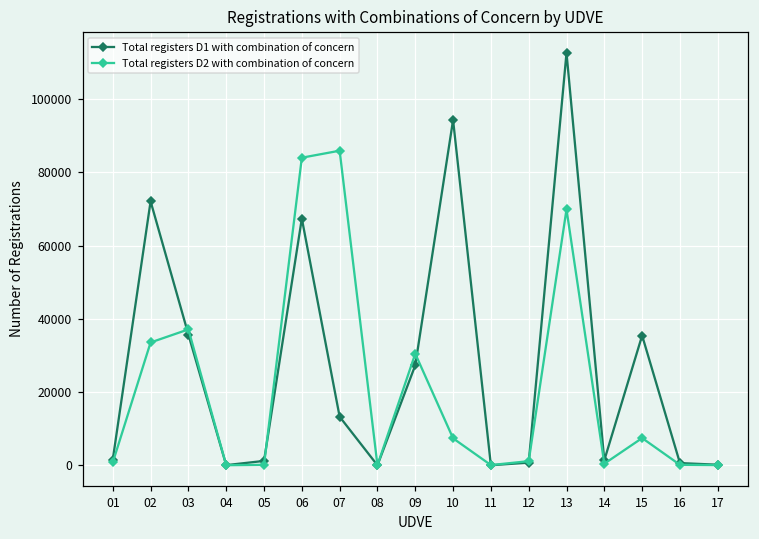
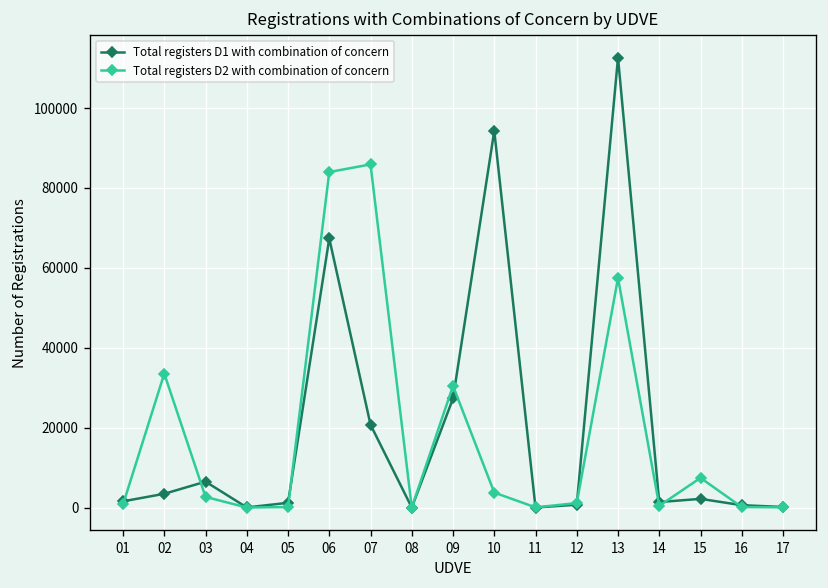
Total registers D1 with combination of concern, 02: 72000 -> 3000
Total registers D1 with combination of concern, 03: 36000 -> 6000
Total registers D2 with combination of concern, 03: 37000 -> 3000
Total registers D1 with combination of concern, 07: 13000 -> 21000
Total registers D2 with combination of concern, 10: 7000 -> 4000
Total registers D2 with combination of concern, 13: 70000 -> 57000
Total registers D1 with combination of concern, 15: 35000 -> 2000
